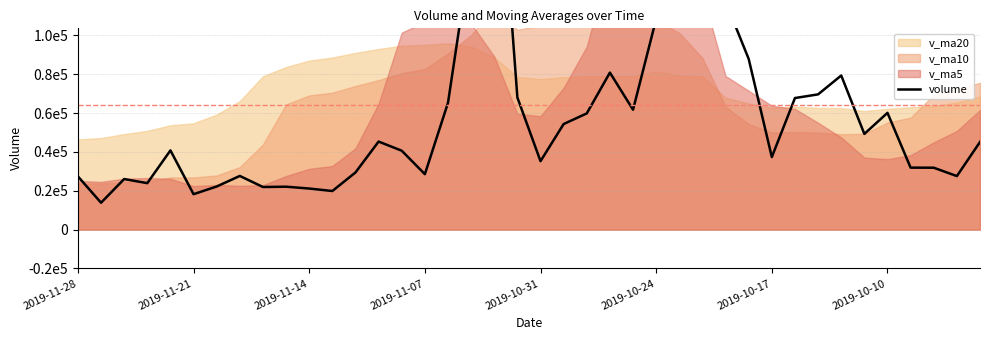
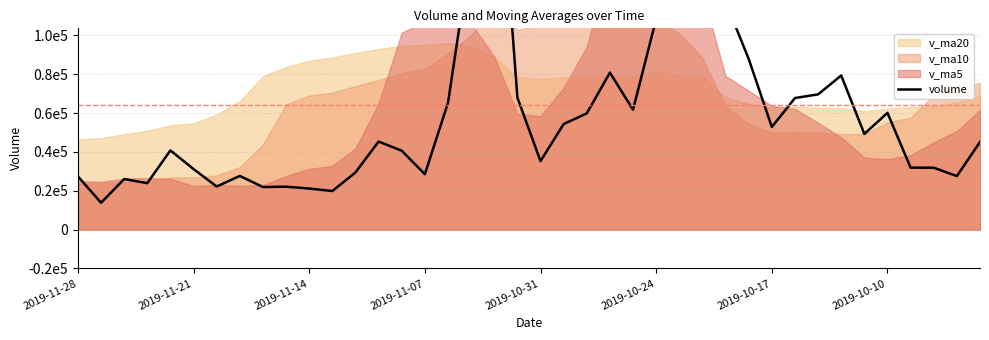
volume, 2019-11-21: 18000 -> 31000
volume, 2019-10-17: 37000 -> 53000
